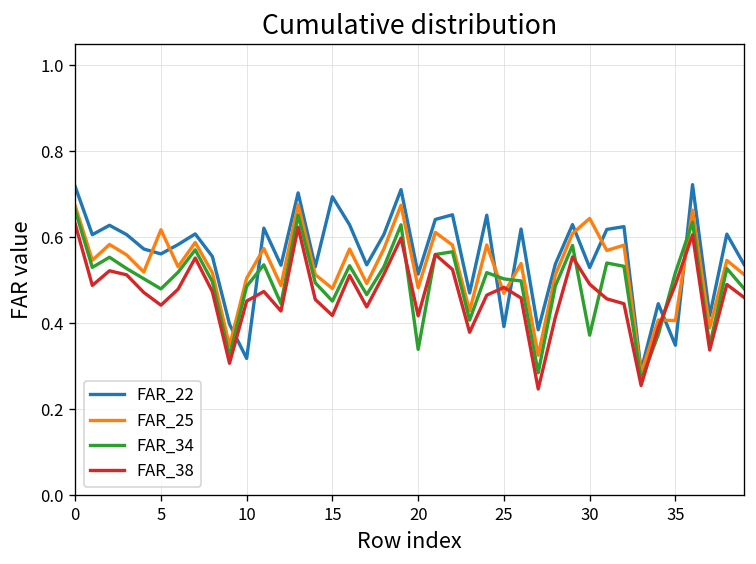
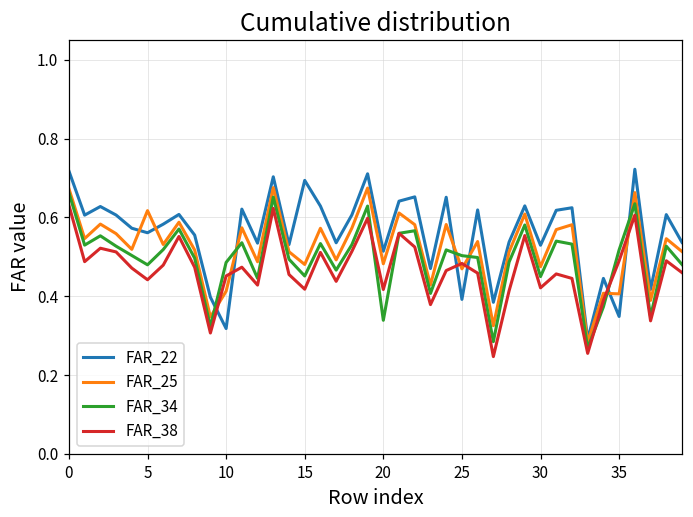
FAR_25, 10: 0.50 -> 0.41
FAR_25, 30: 0.64 -> 0.47
FAR_34, 30: 0.37 -> 0.45
FAR_38, 30: 0.49 -> 0.42
